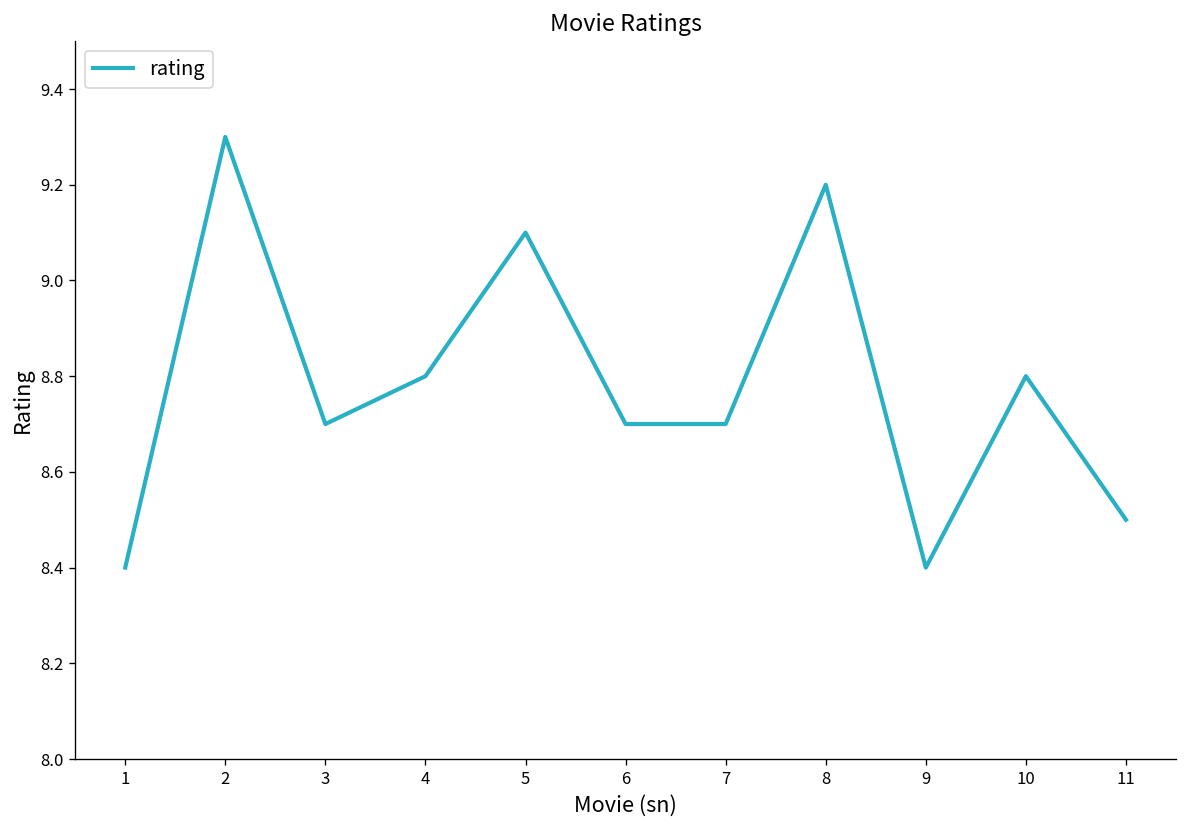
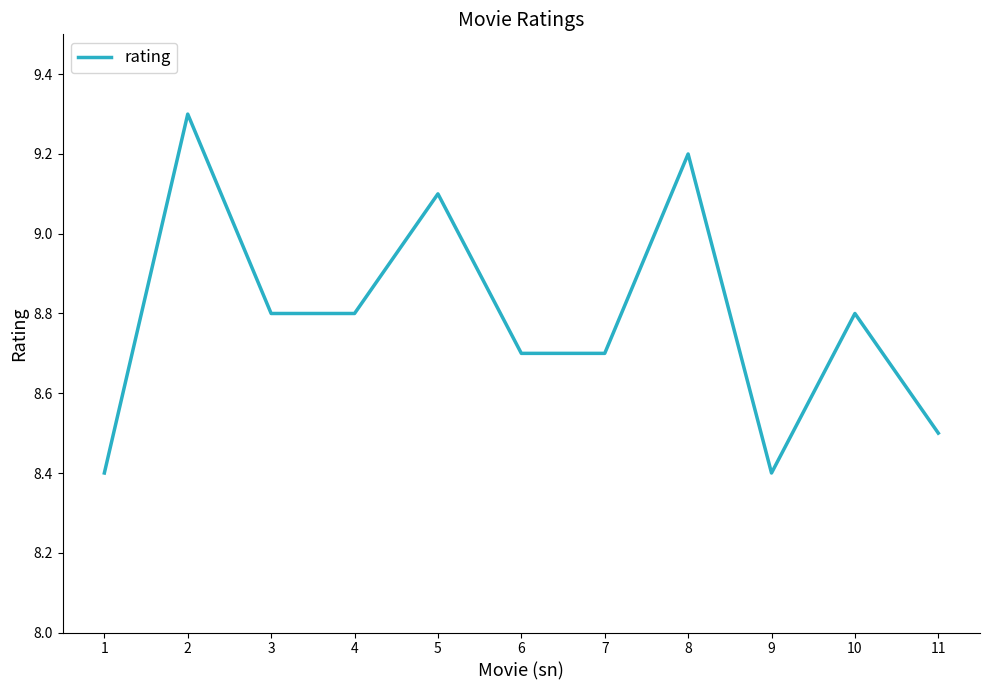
3: 8.7 -> 8.8
